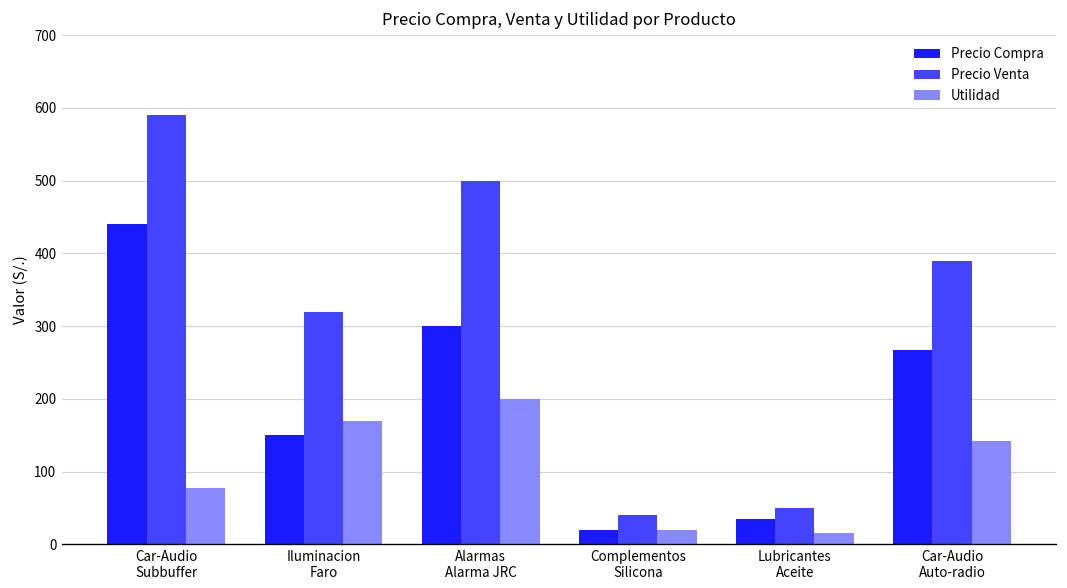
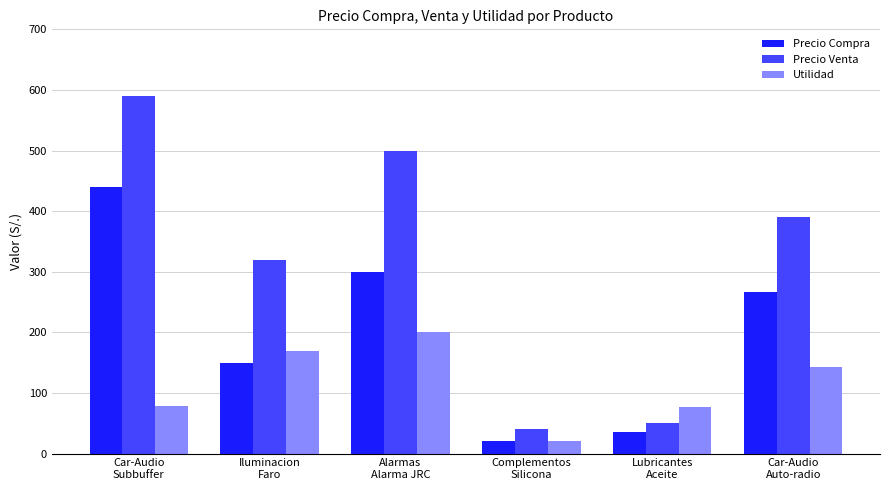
Utilidad, Lubricantes Aceite: 20 -> 80
